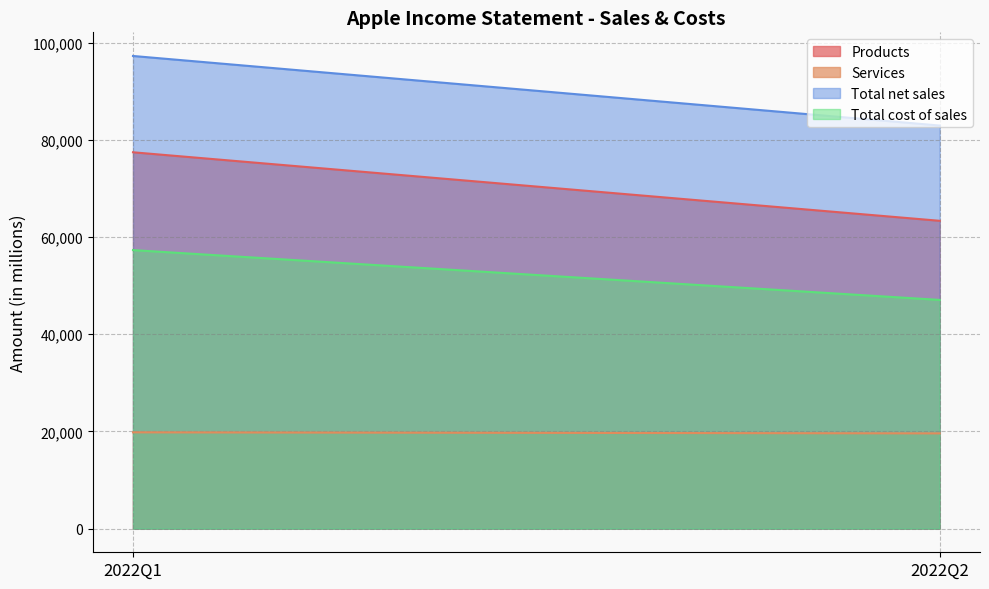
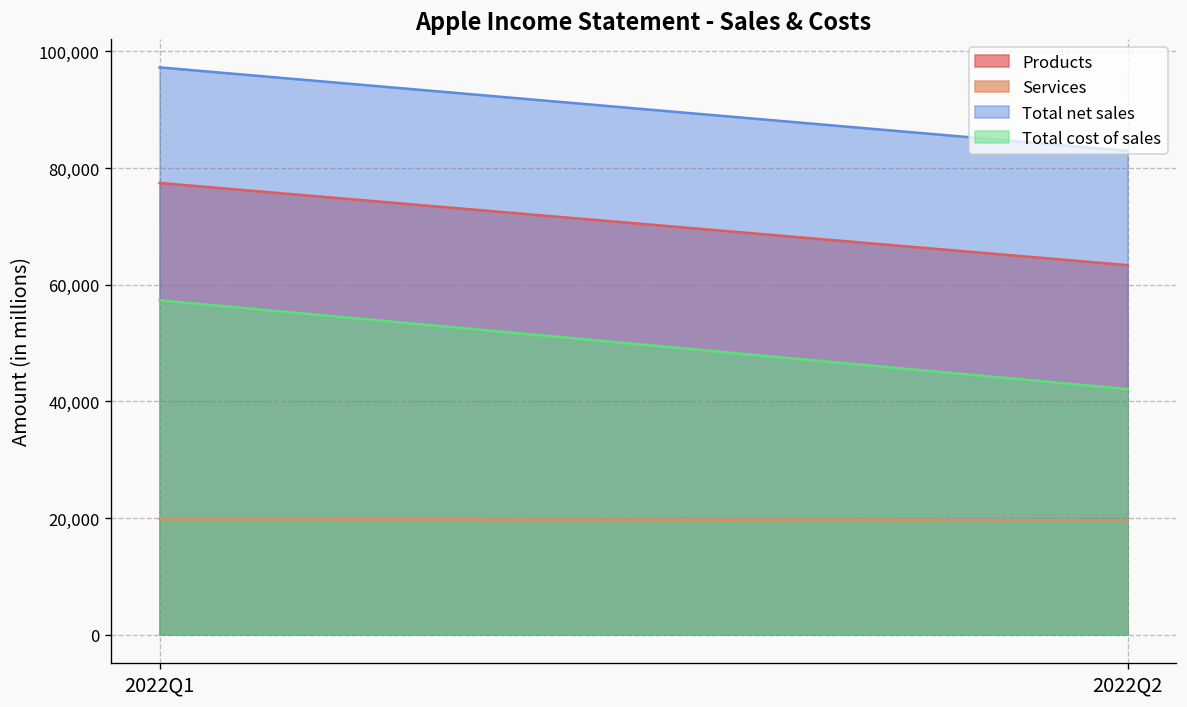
Total cost of sales, 2022Q2: 47,000 -> 42,000
